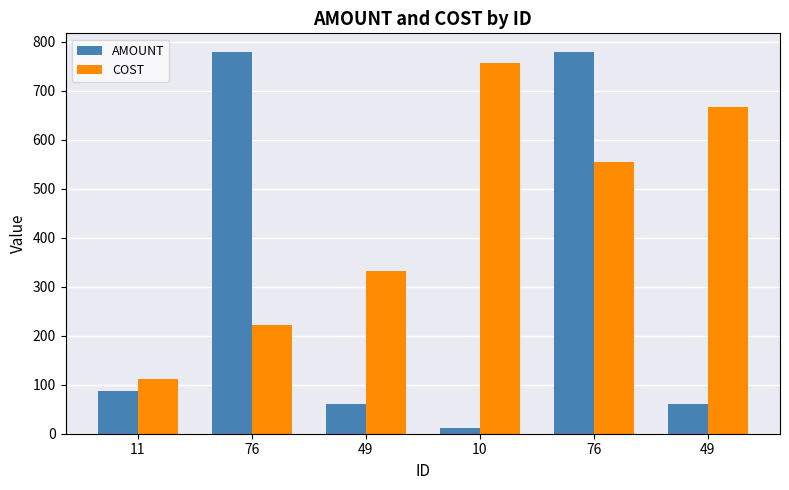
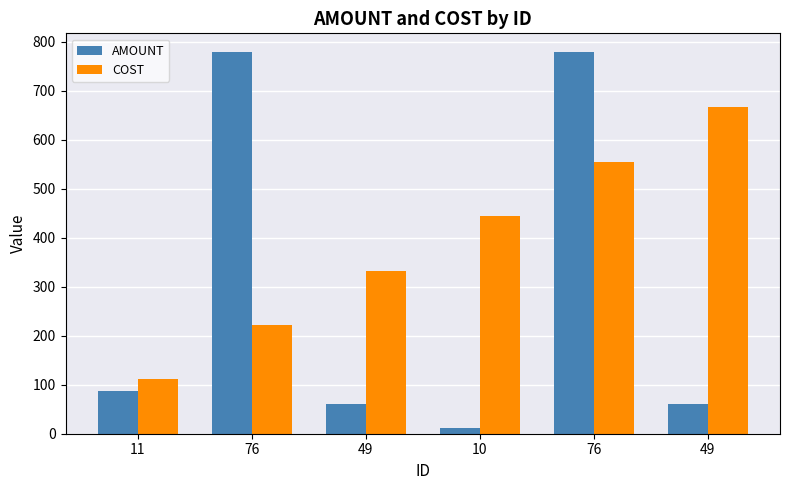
COST, 10: 760 -> 440
